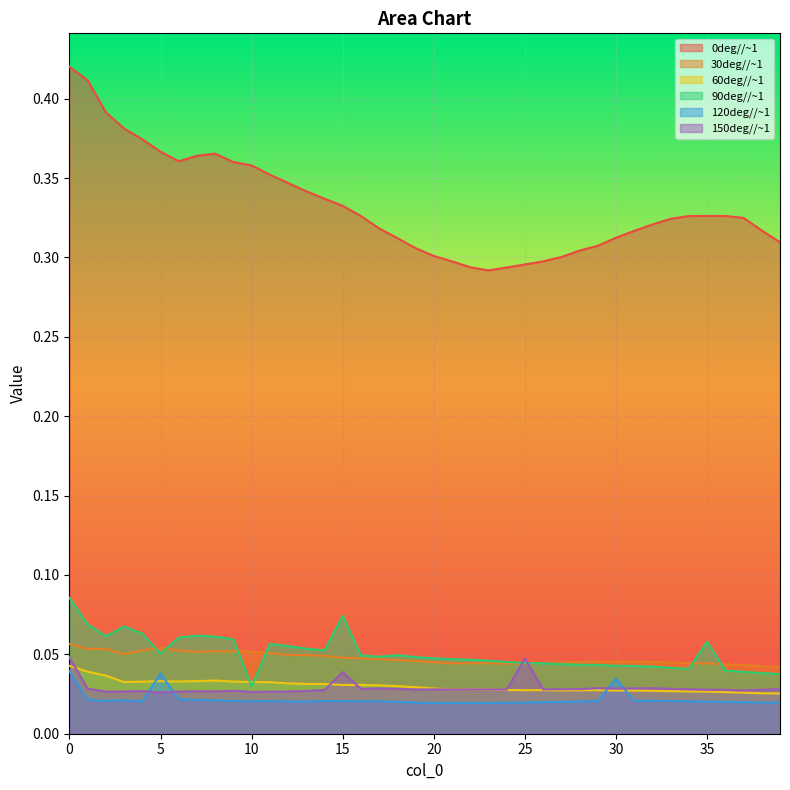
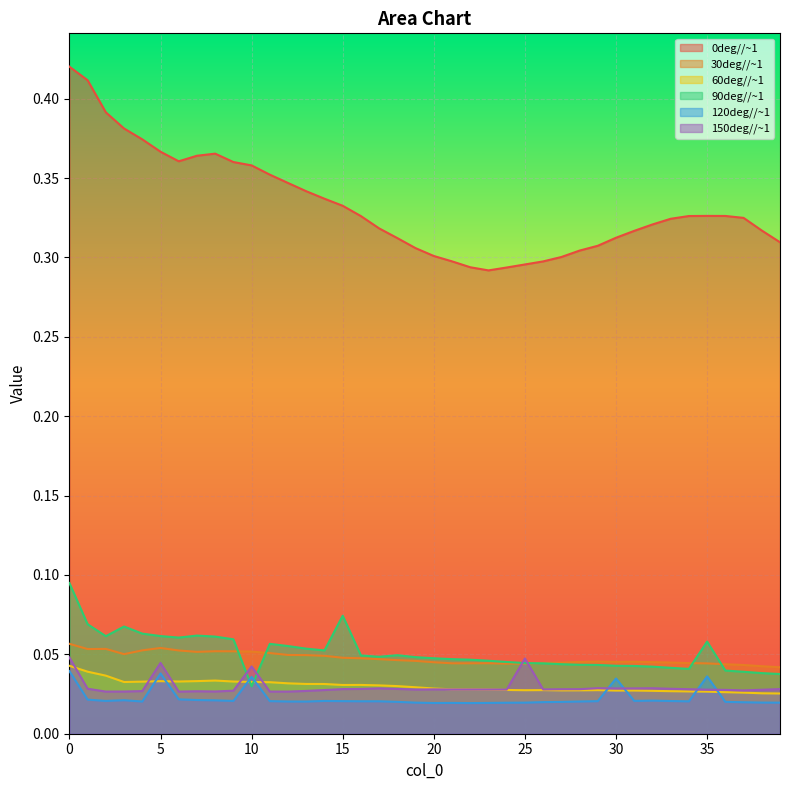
90deg//~1, 0: 0.086 -> 0.095
90deg//~1, 5: 0.051 -> 0.062
150deg//~1, 5: 0.026 -> 0.045
120deg//~1, 10: 0.020 -> 0.036
150deg//~1, 10: 0.026 -> 0.042
150deg//~1, 15: 0.039 -> 0.028
120deg//~1, 35: 0.020 -> 0.036
